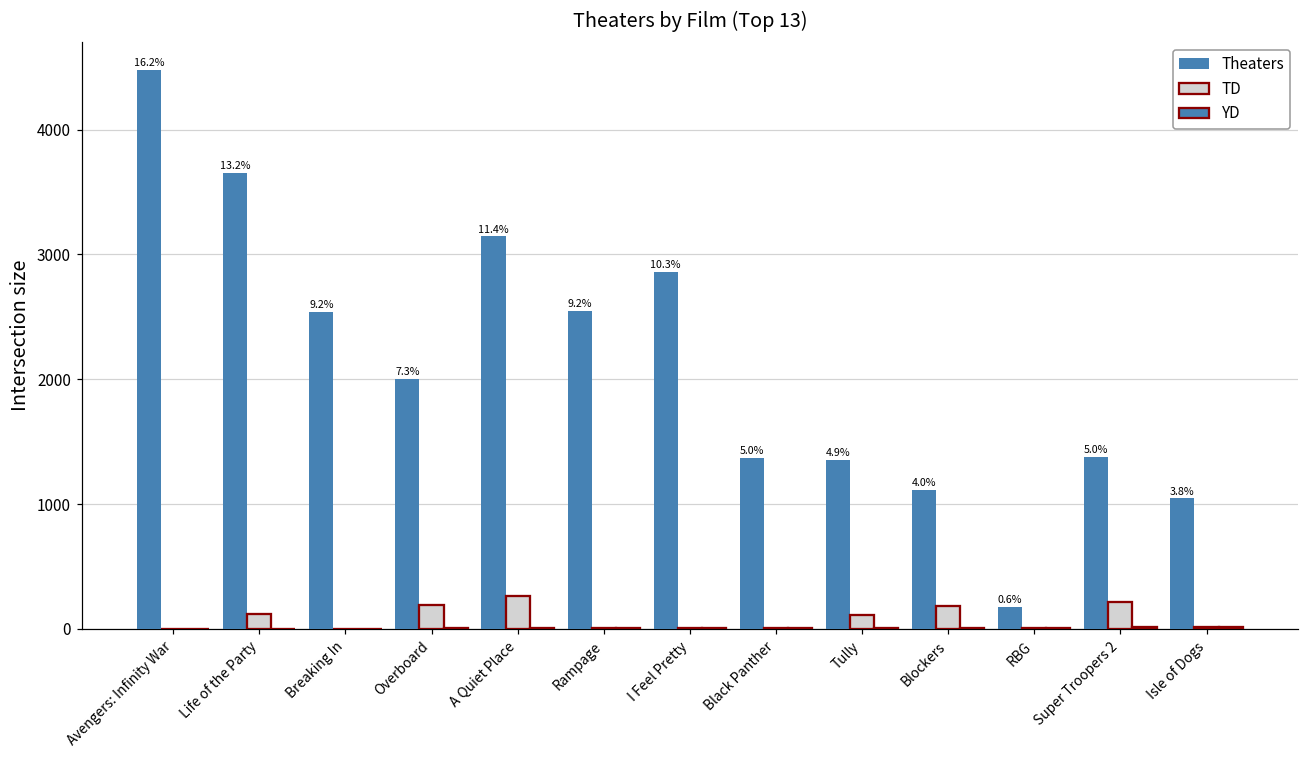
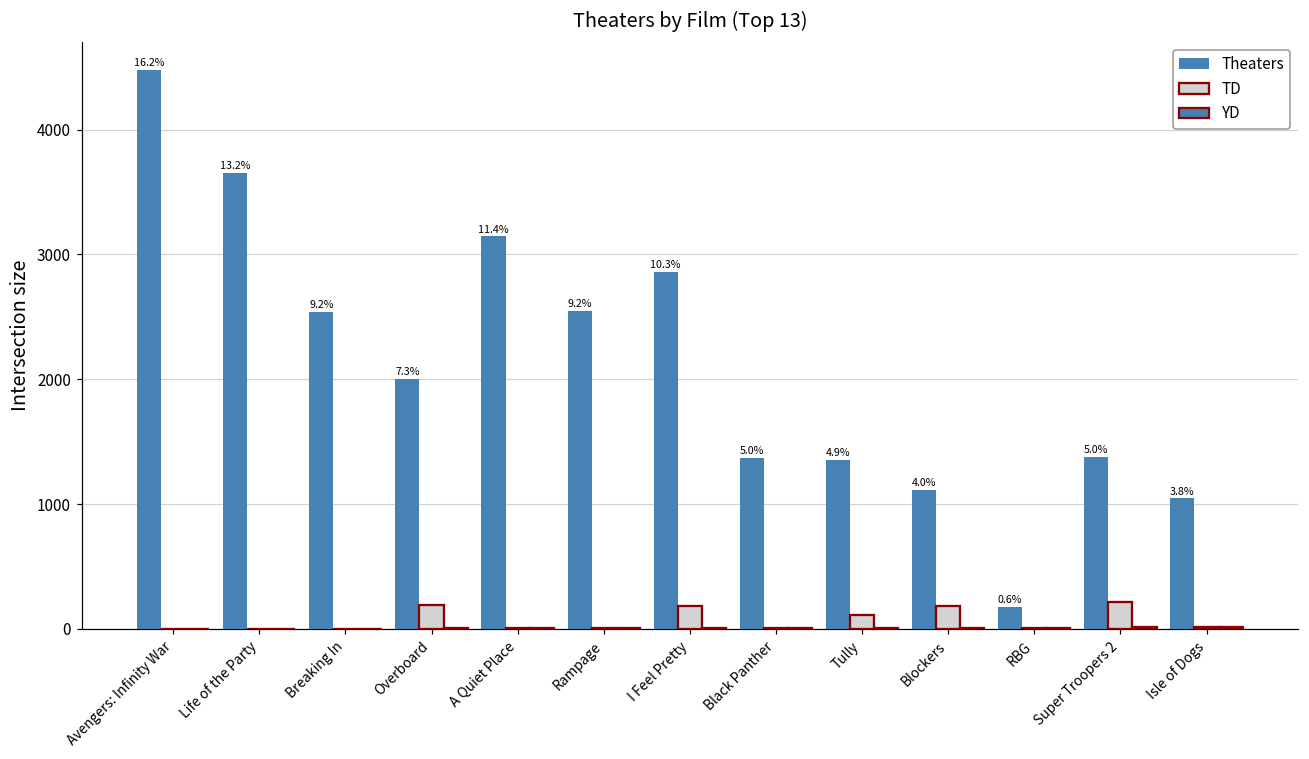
TD, Life of the Party: 120 -> 0
TD, A Quiet Place: 270 -> 10
TD, I Feel Pretty: 10 -> 180
